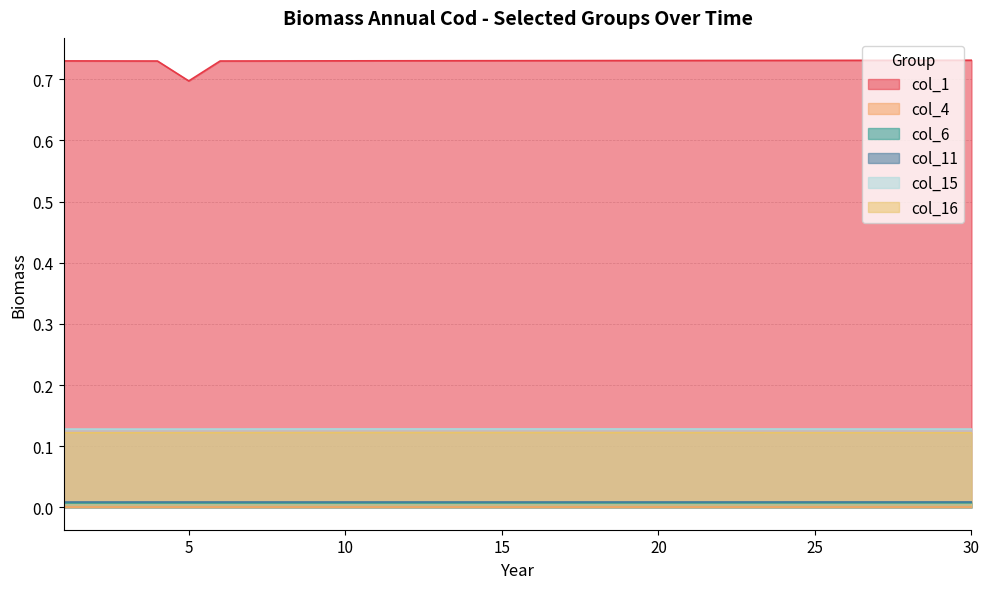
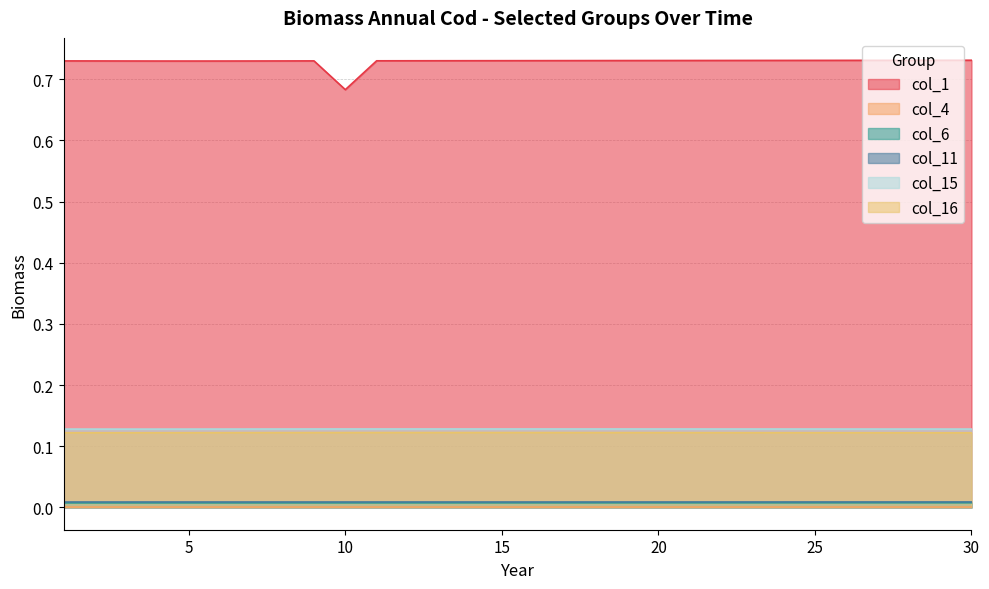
col_1, 5: 0.70 -> 0.73
col_1, 10: 0.73 -> 0.68
